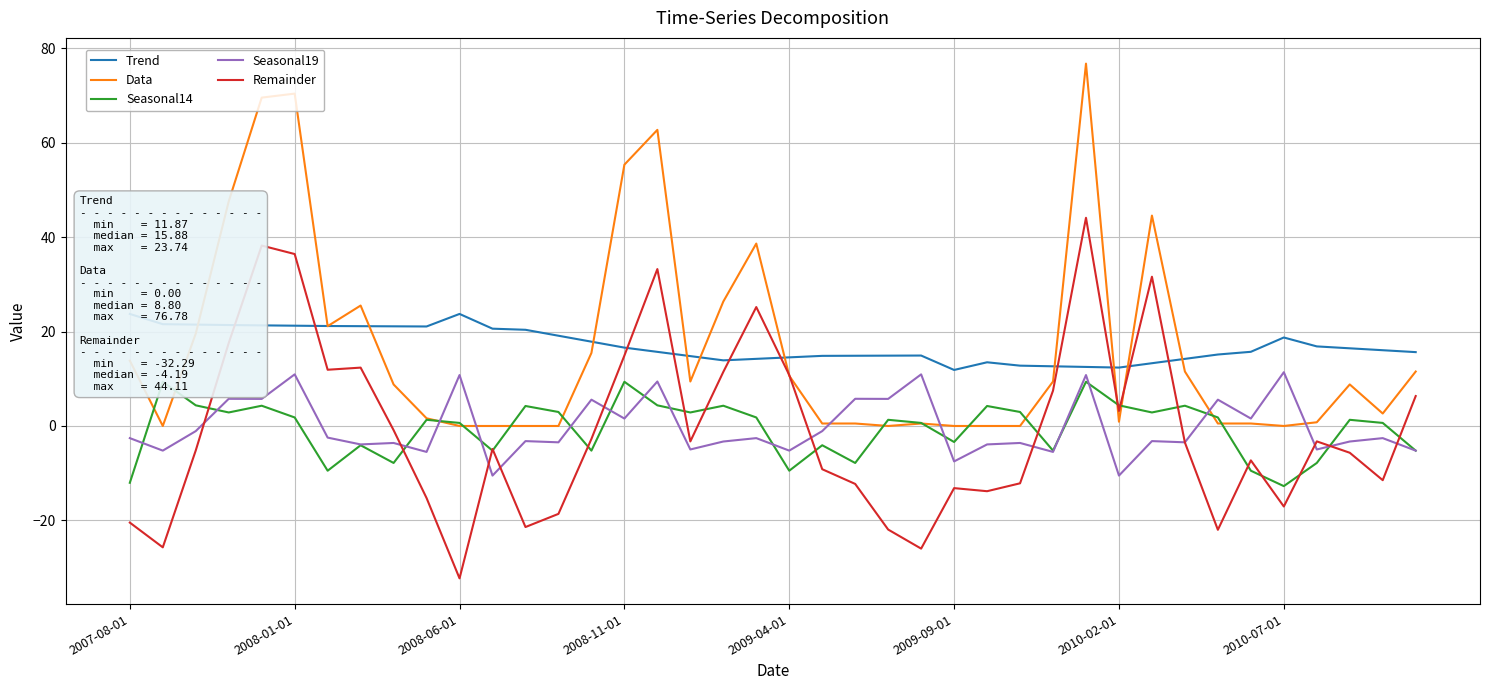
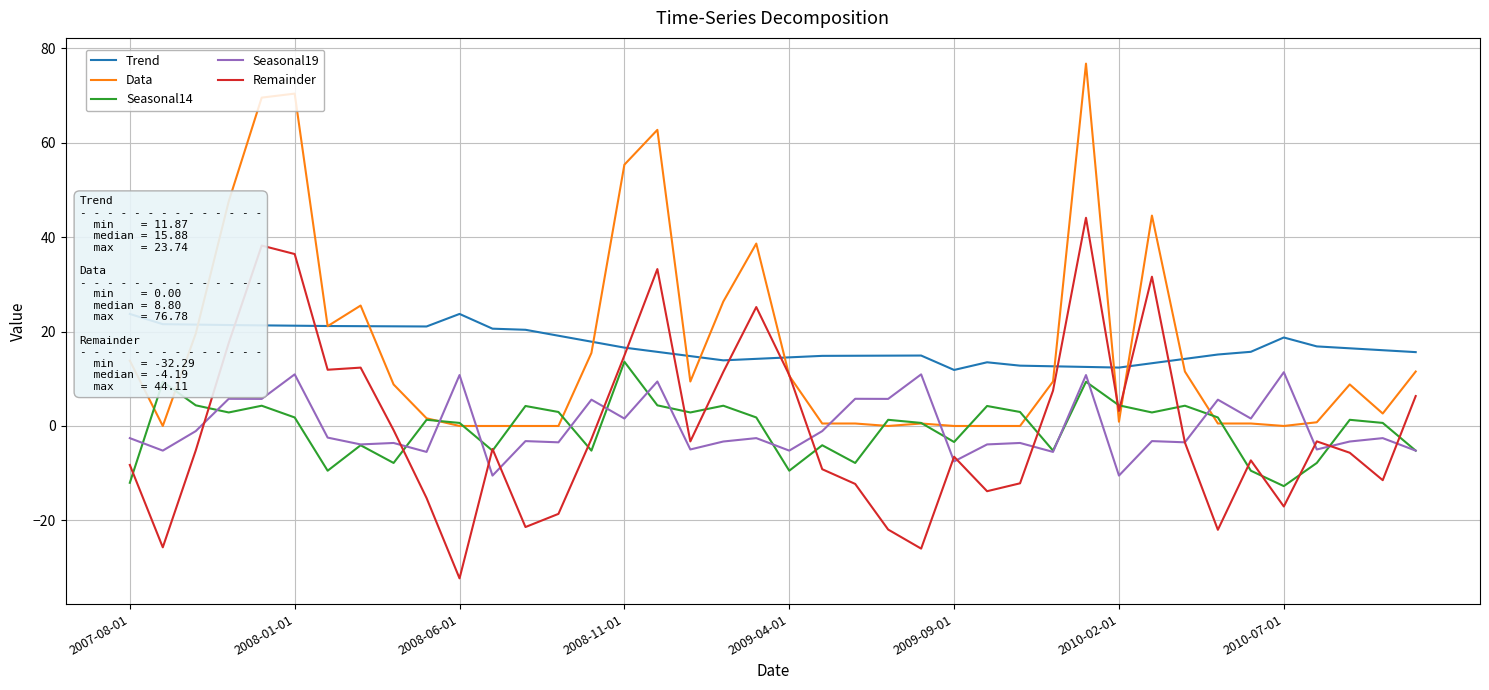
Remainder, 2007-08-01: -20 -> -8
Seasonal14, 2008-11-01: 9 -> 14
Remainder, 2009-09-01: -13 -> -7
